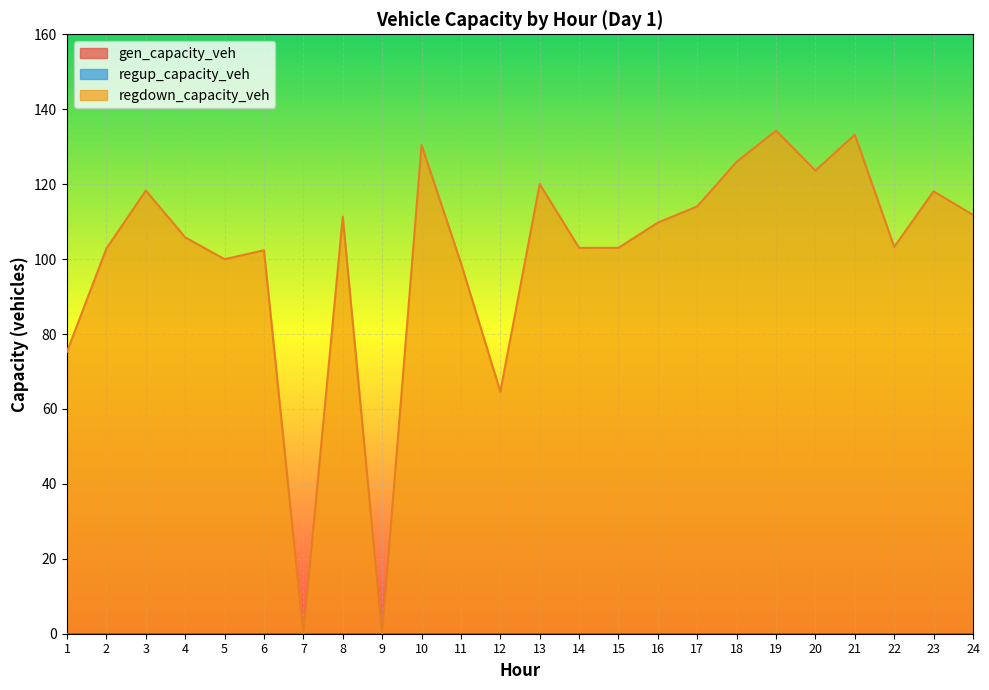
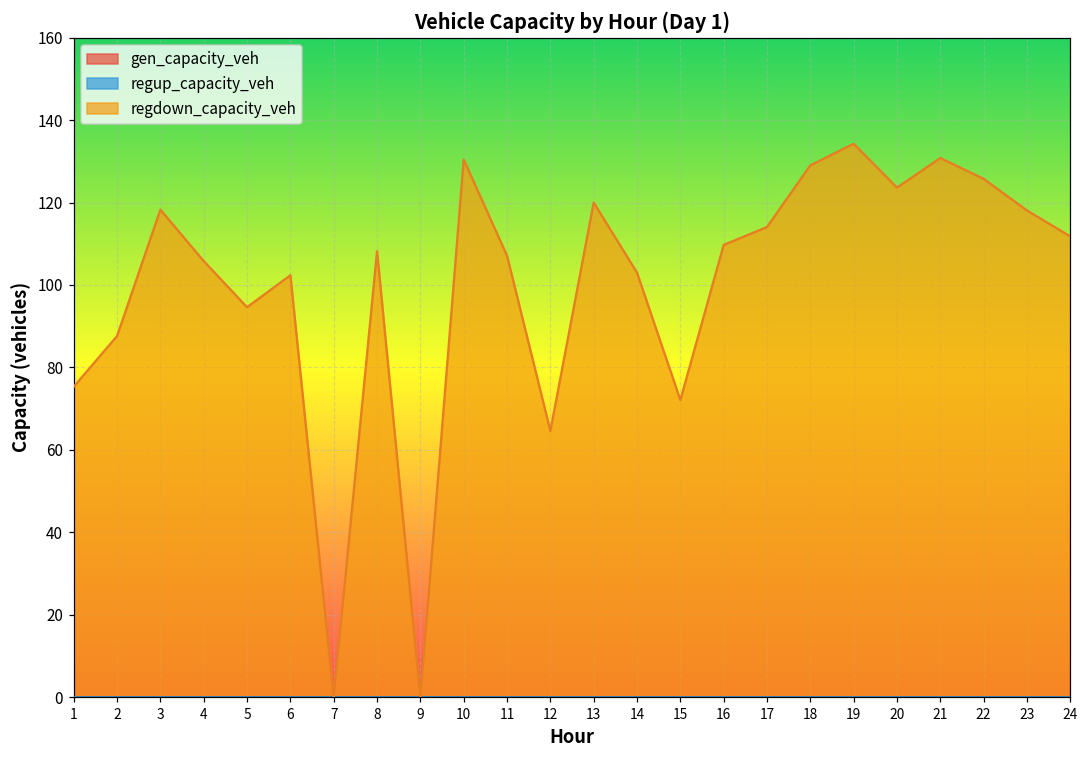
regdown_capacity_veh, 2: 103 -> 88
regdown_capacity_veh, 5: 100 -> 95
regdown_capacity_veh, 8: 111 -> 108
regdown_capacity_veh, 11: 99 -> 107
regdown_capacity_veh, 15: 103 -> 72
regdown_capacity_veh, 18: 126 -> 129
regdown_capacity_veh, 21: 133 -> 131
regdown_capacity_veh, 22: 103 -> 126
